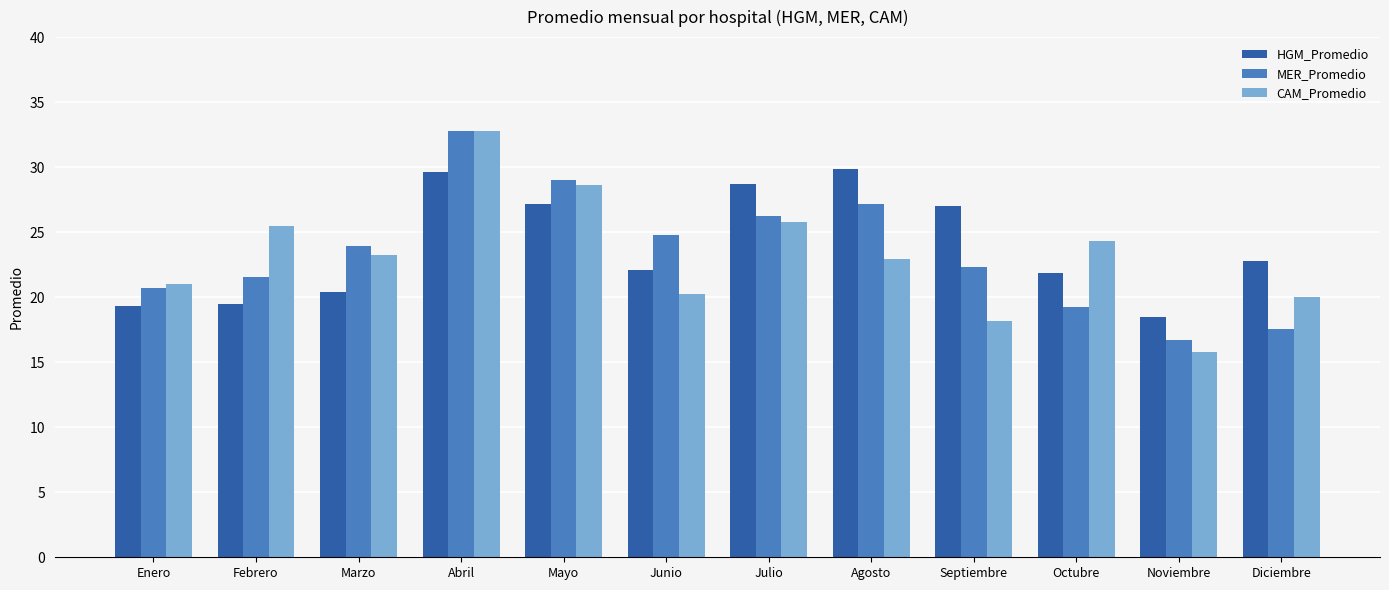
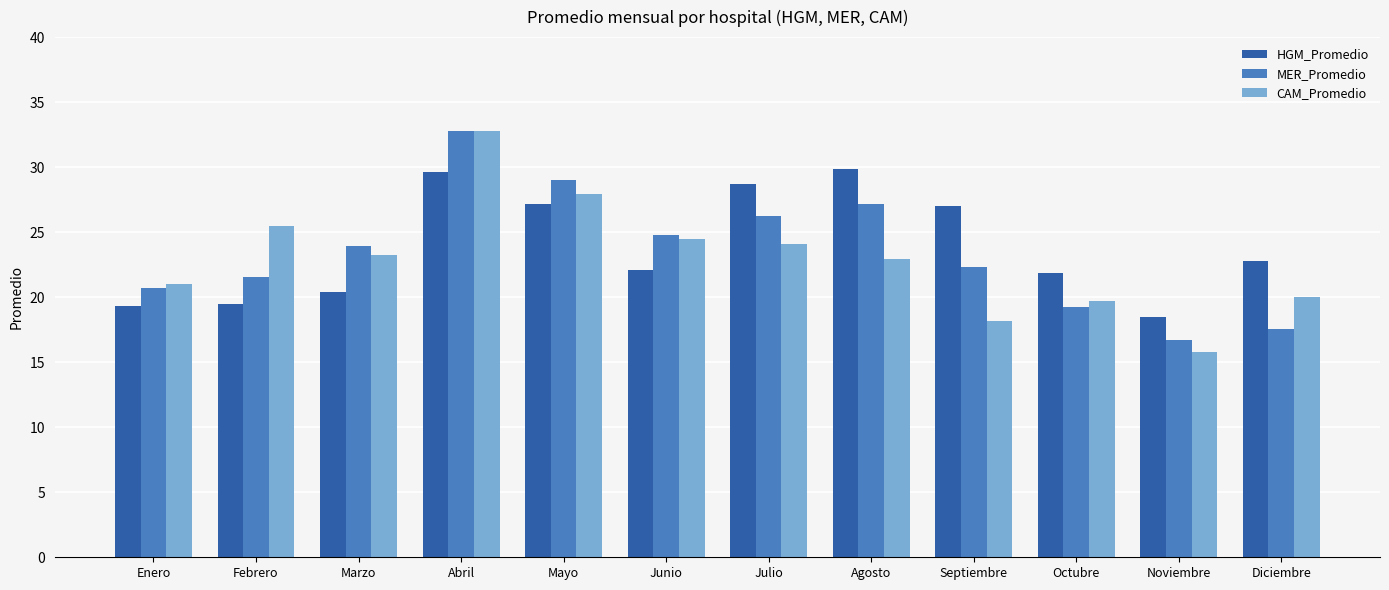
CAM_Promedio, Mayo: 28.6 -> 27.9
CAM_Promedio, Junio: 20.3 -> 24.4
CAM_Promedio, Julio: 25.8 -> 24.1
CAM_Promedio, Octubre: 24.3 -> 19.7
